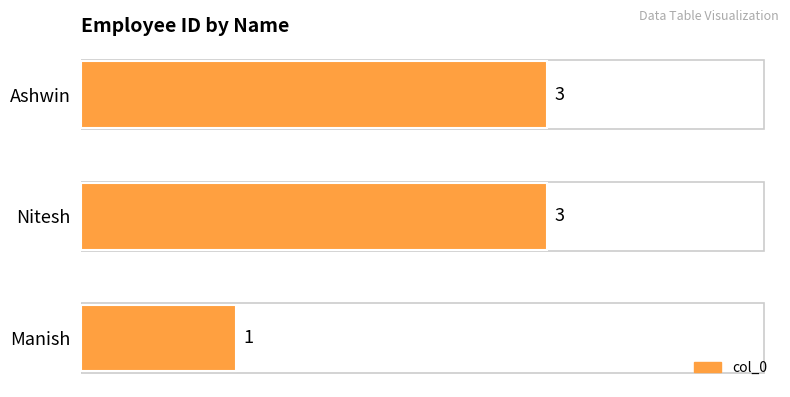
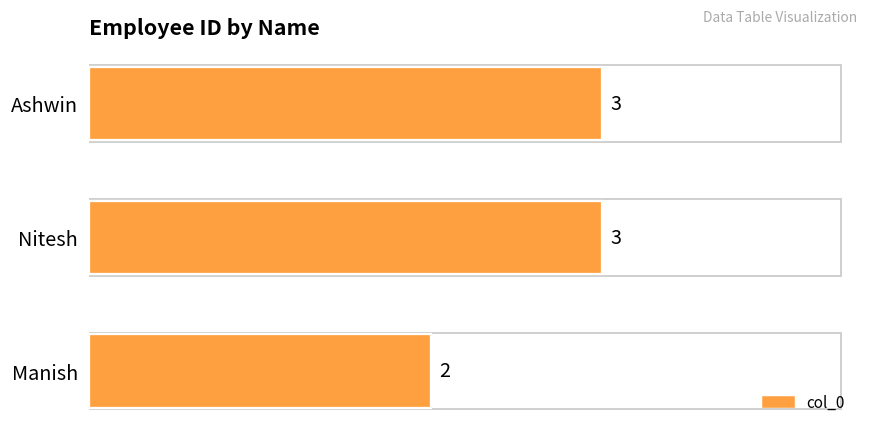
Manish: 1 -> 2
